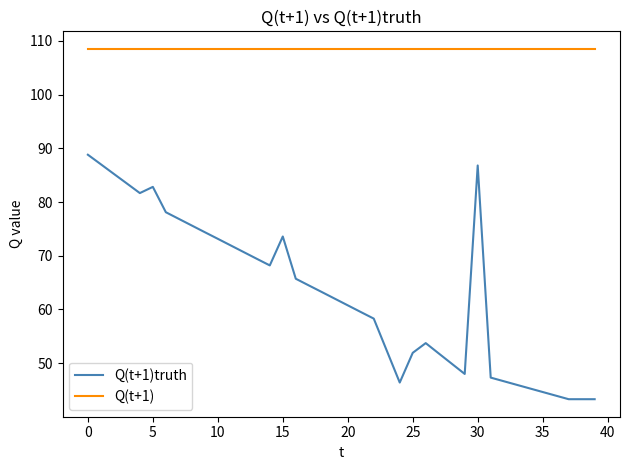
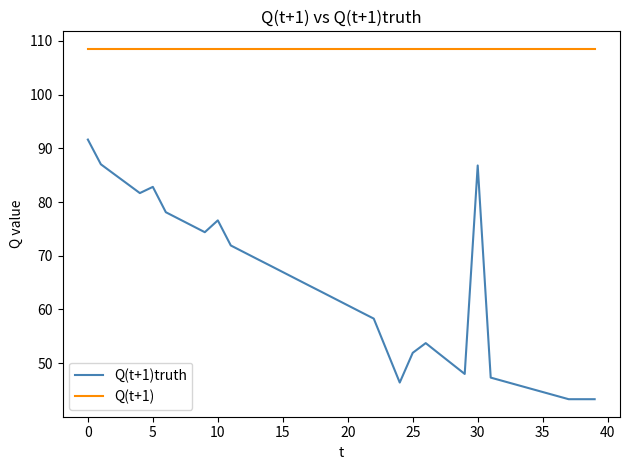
Q(t+1)truth, 0: 89 -> 92
Q(t+1)truth, 10: 73 -> 77
Q(t+1)truth, 15: 74 -> 67
